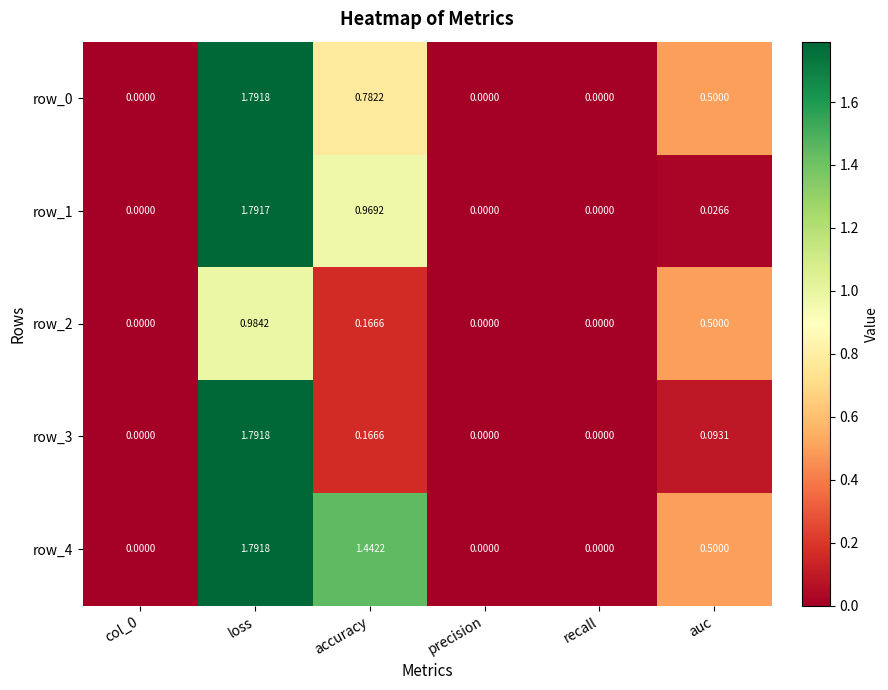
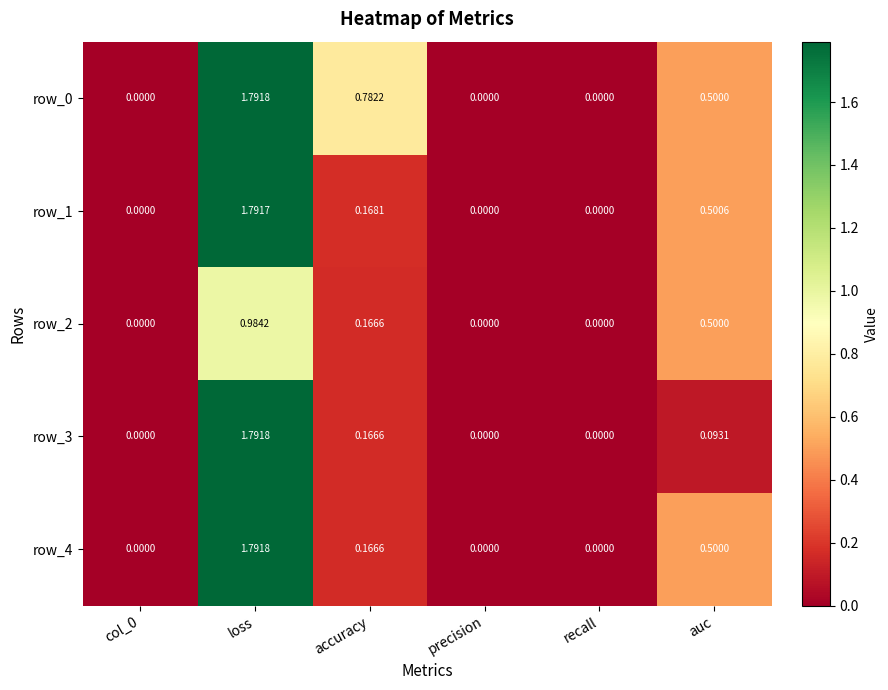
row_1, accuracy: 0.9692 -> 0.1681
row_1, auc: 0.0266 -> 0.5006
row_4, accuracy: 1.4422 -> 0.1666
